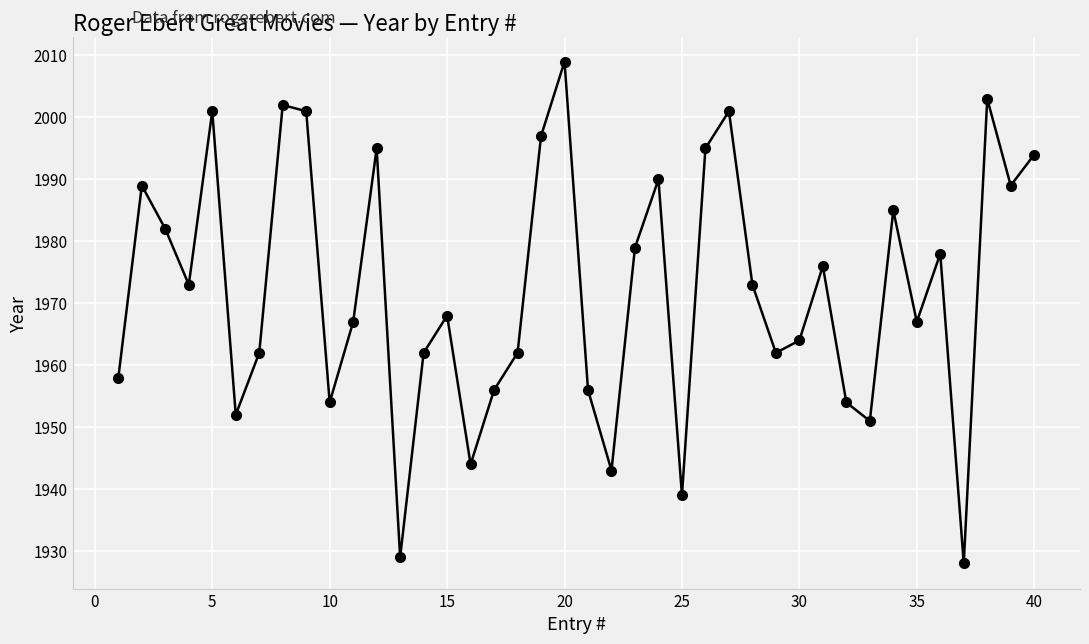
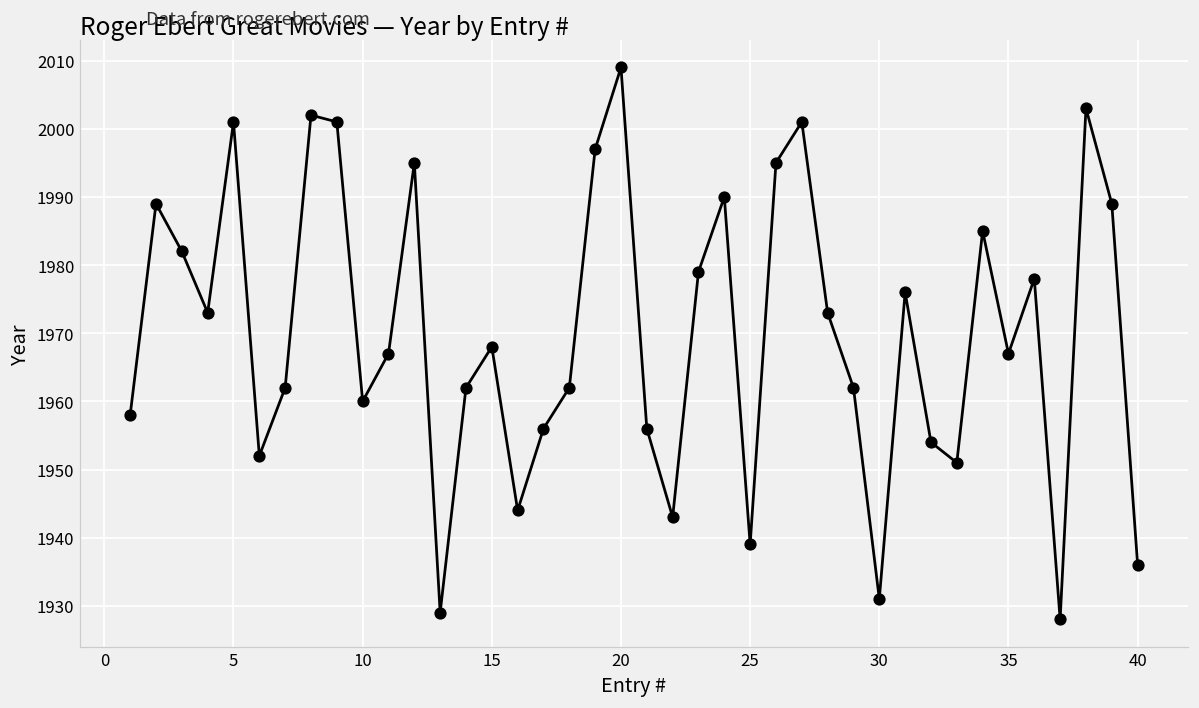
10: 1954 -> 1960
30: 1964 -> 1931
40: 1994 -> 1936
